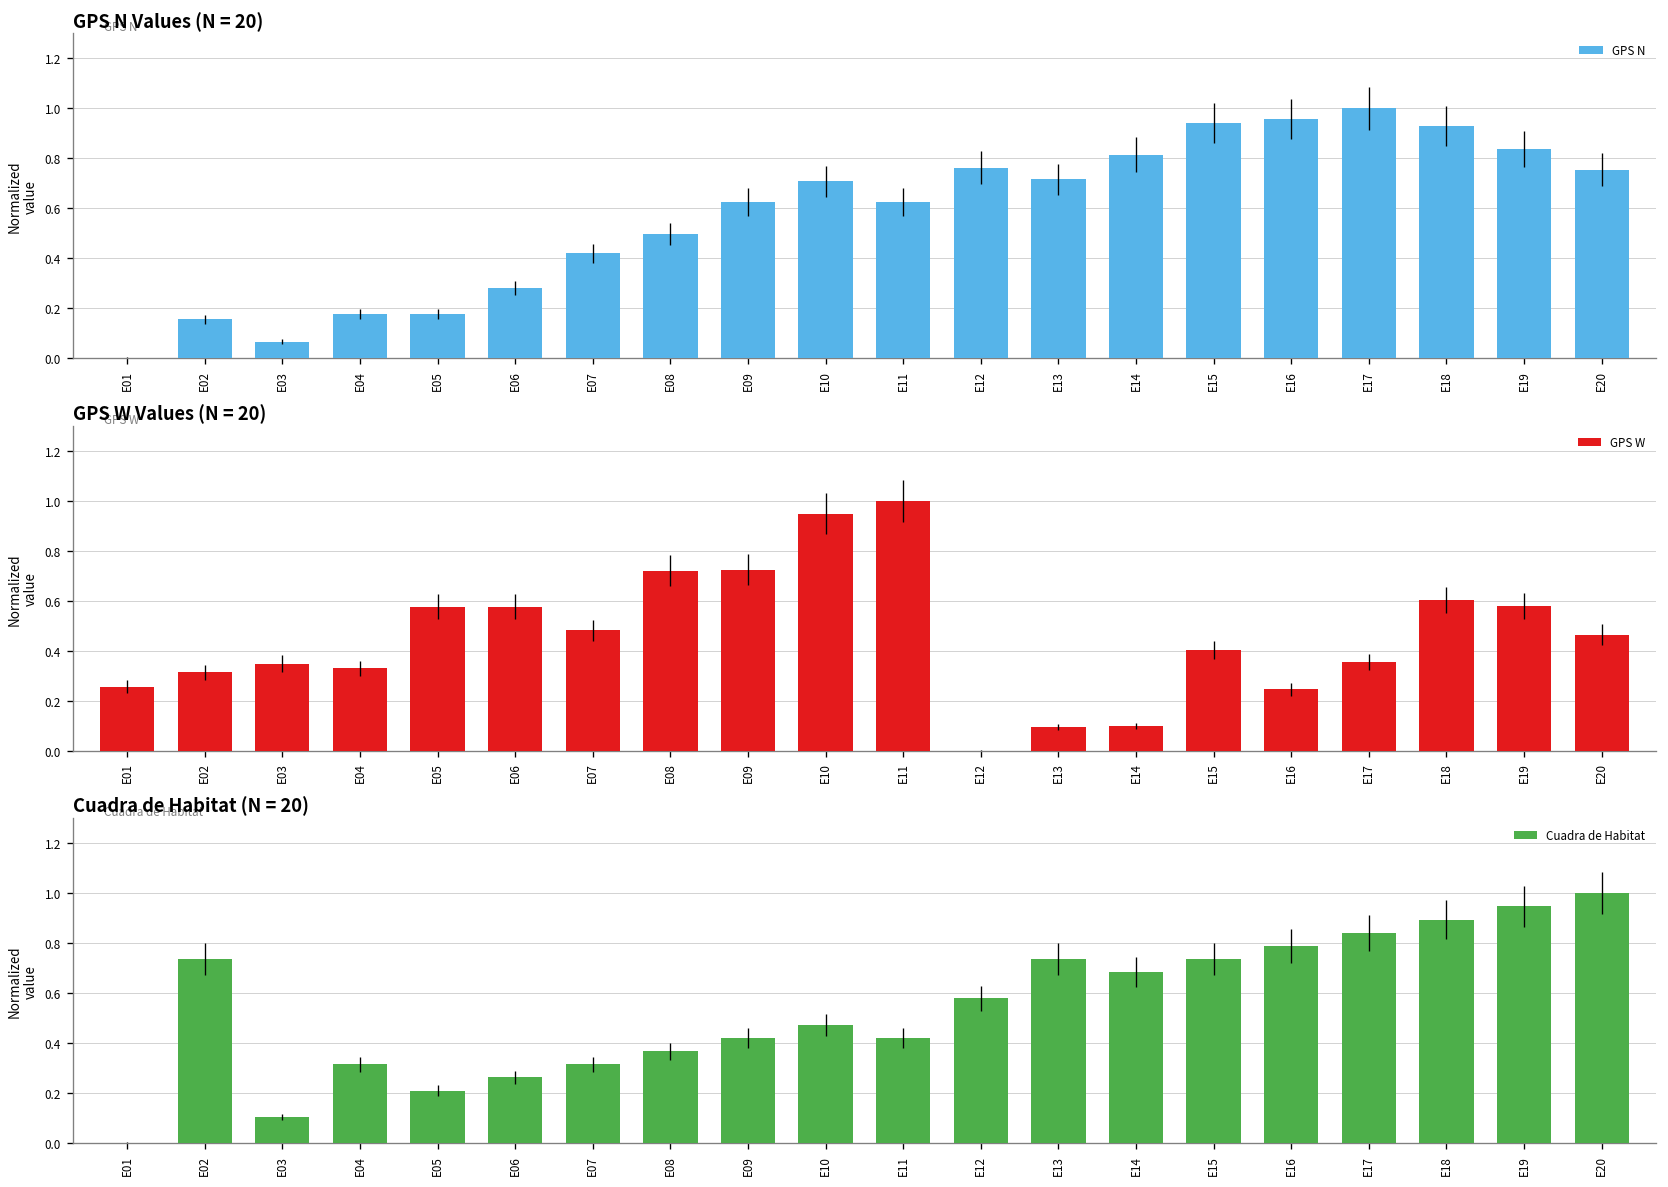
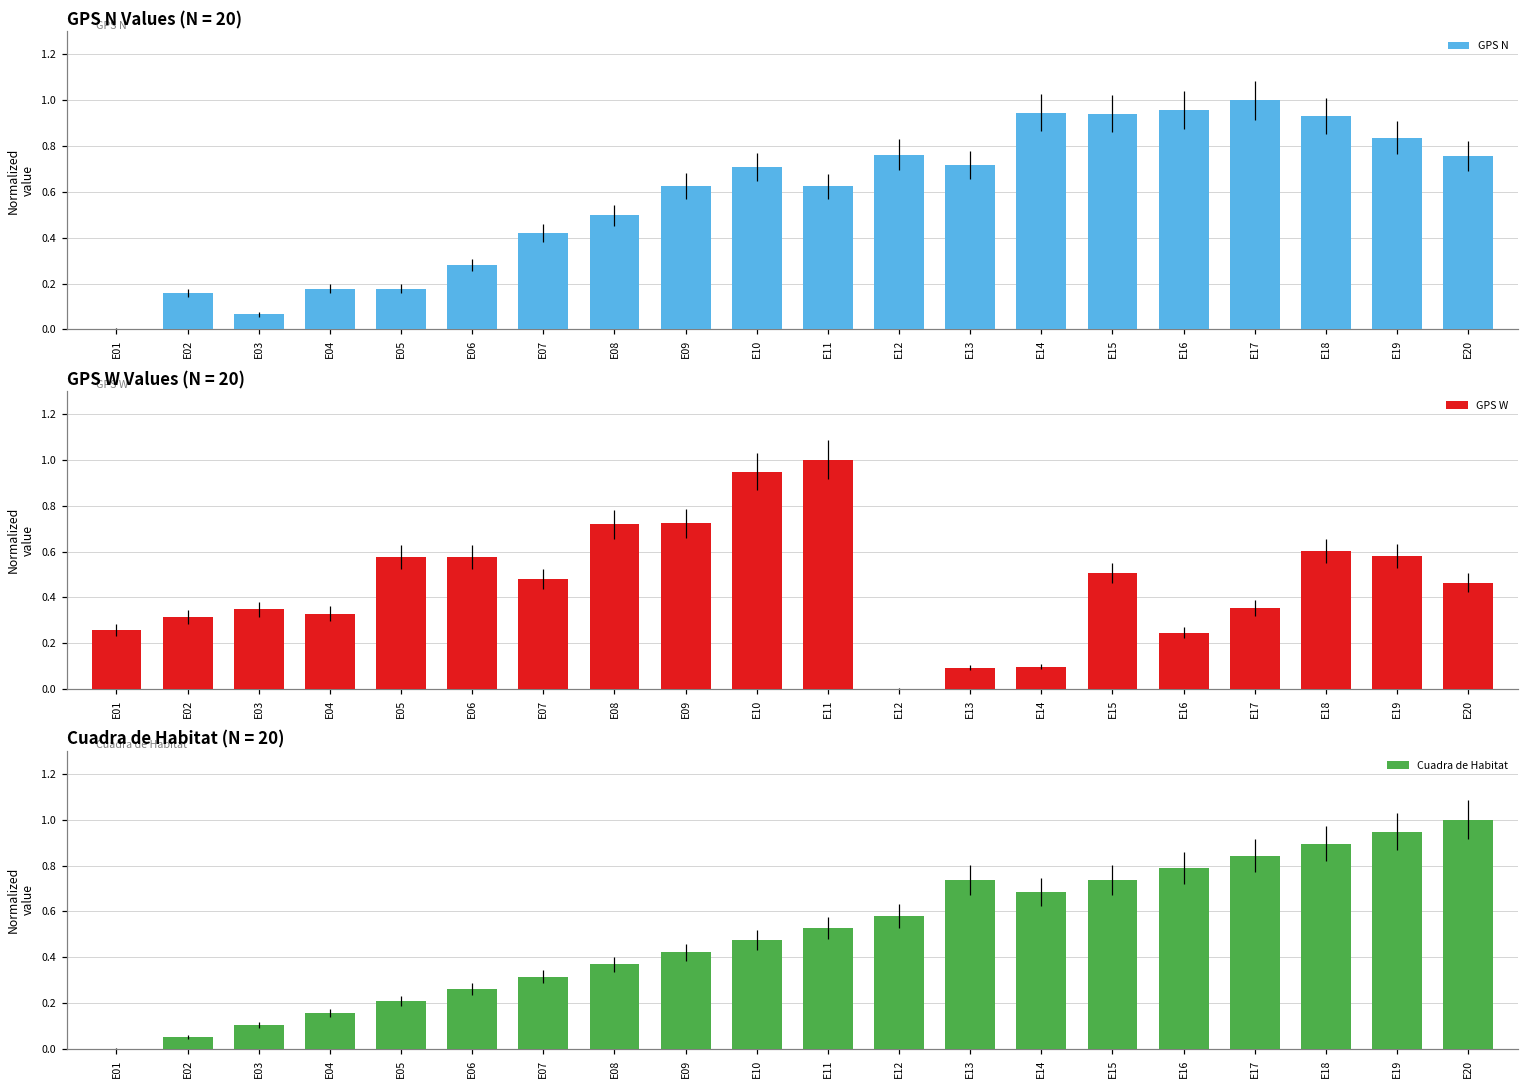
GPS N Values (N = 20), E14: 0.81 -> 0.95
GPS W Values (N = 20), E15: 0.40 -> 0.51
Cuadra de Habitat (N = 20), E02: 0.74 -> 0.05
Cuadra de Habitat (N = 20), E04: 0.32 -> 0.16
Cuadra de Habitat (N = 20), E11: 0.42 -> 0.53
